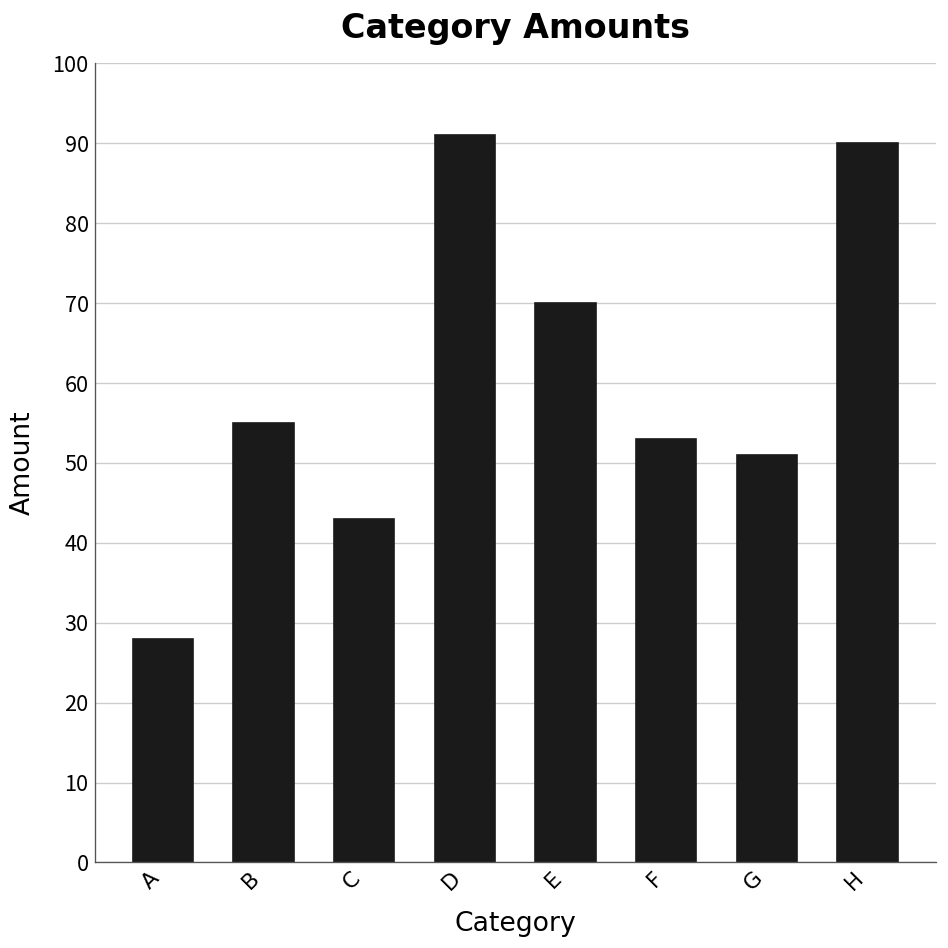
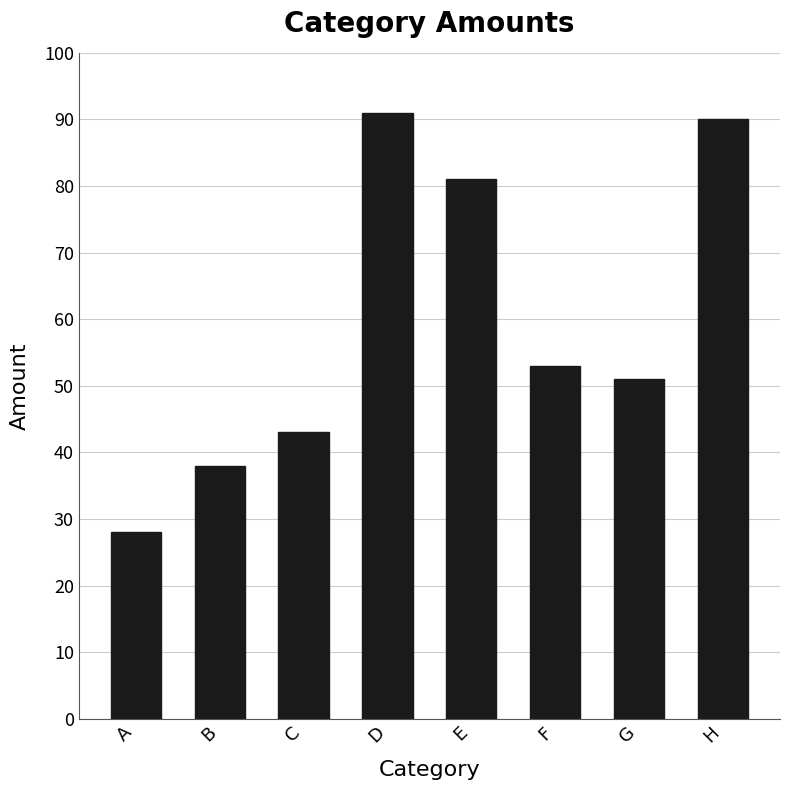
B: 55 -> 38
E: 70 -> 81
